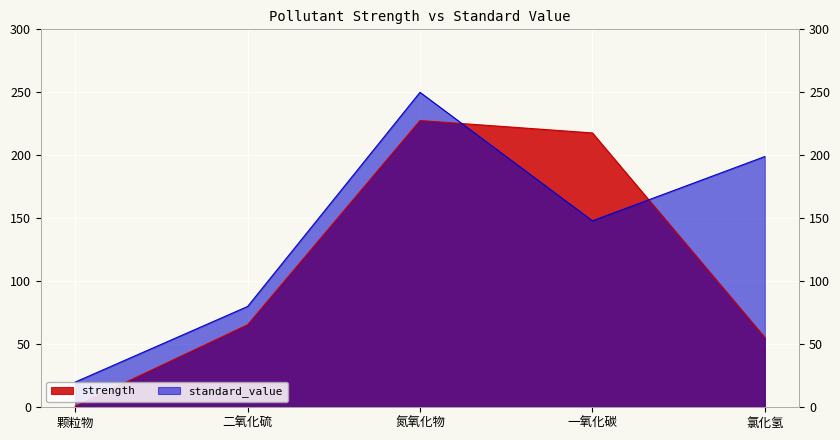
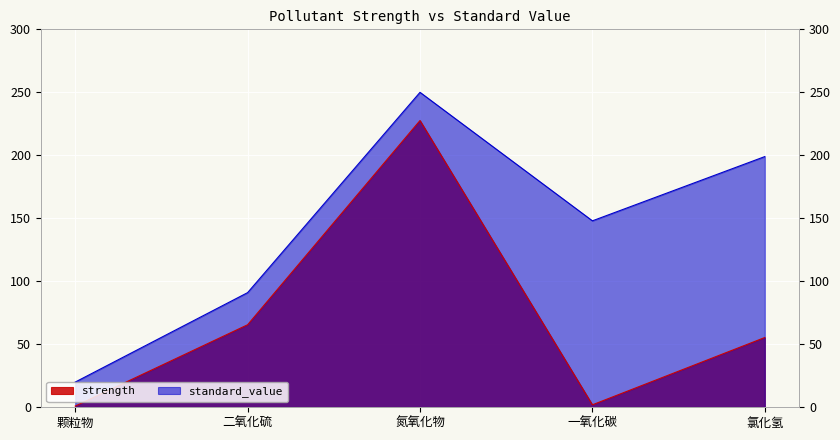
standard_value, 二氧化硫: 80 -> 91
strength, 一氧化碳: 218 -> 2
